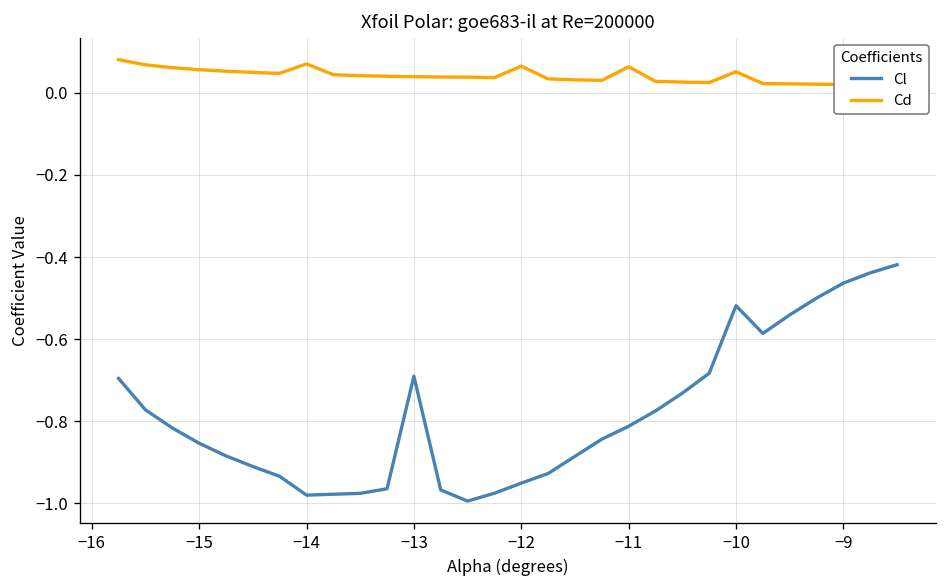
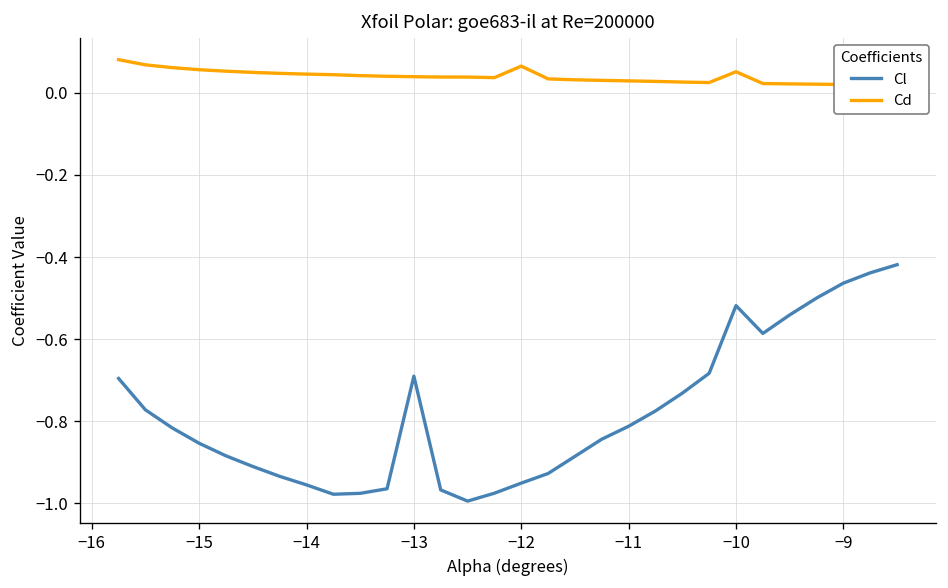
Cl, −14: -0.98 -> -0.96
Cd, −14: 0.07 -> 0.05
Cd, −11: 0.06 -> 0.03
